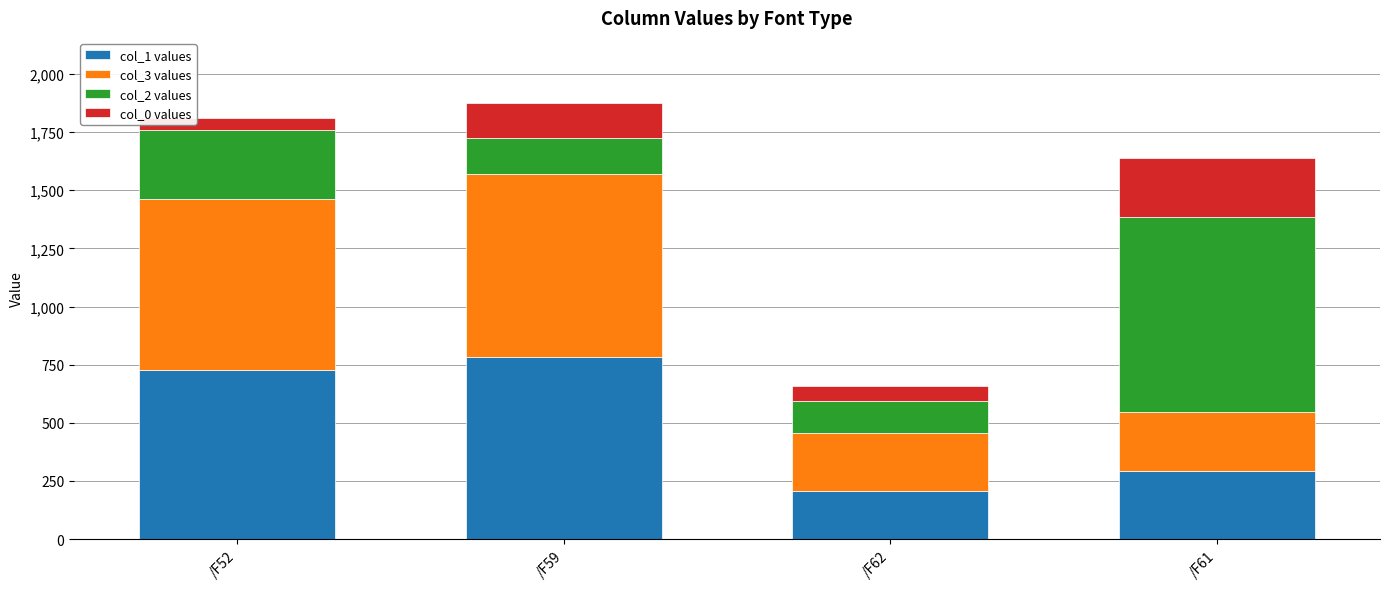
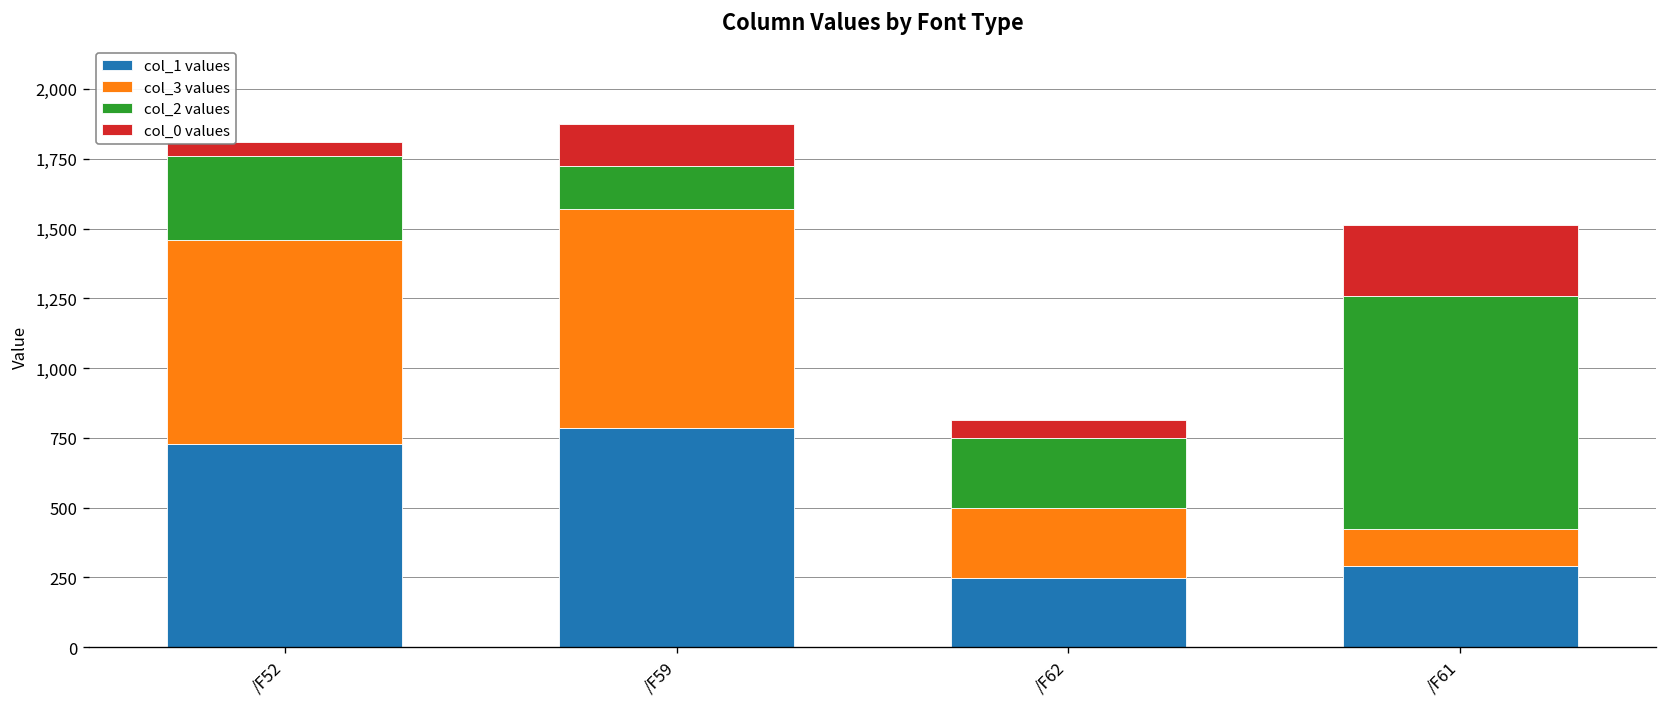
col_1 values, /F62: 210 -> 250
col_2 values, /F62: 140 -> 250
col_3 values, /F61: 260 -> 130
